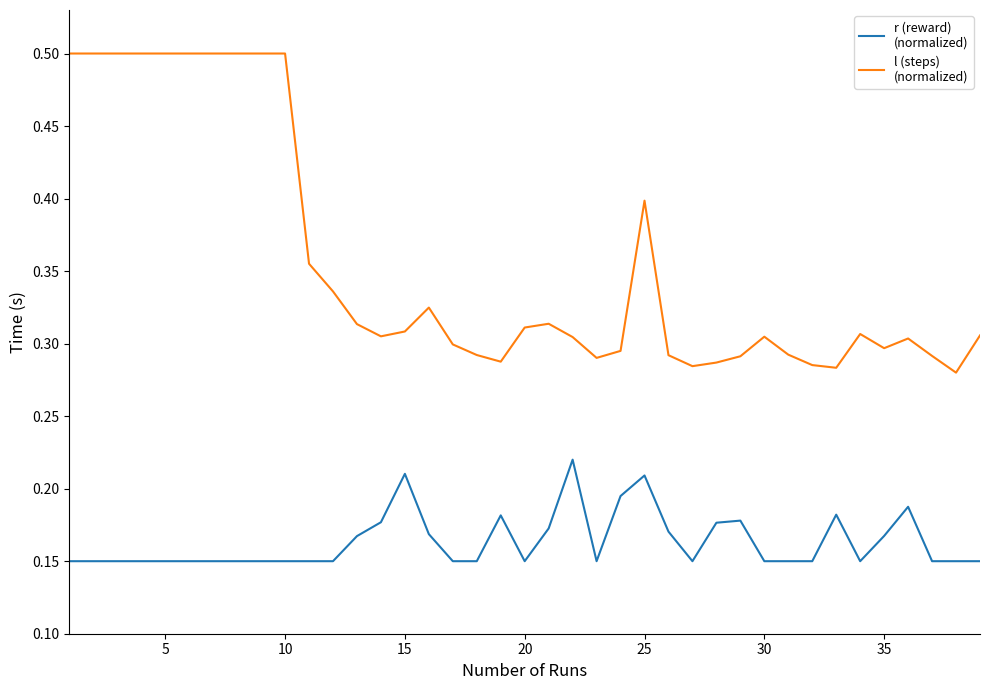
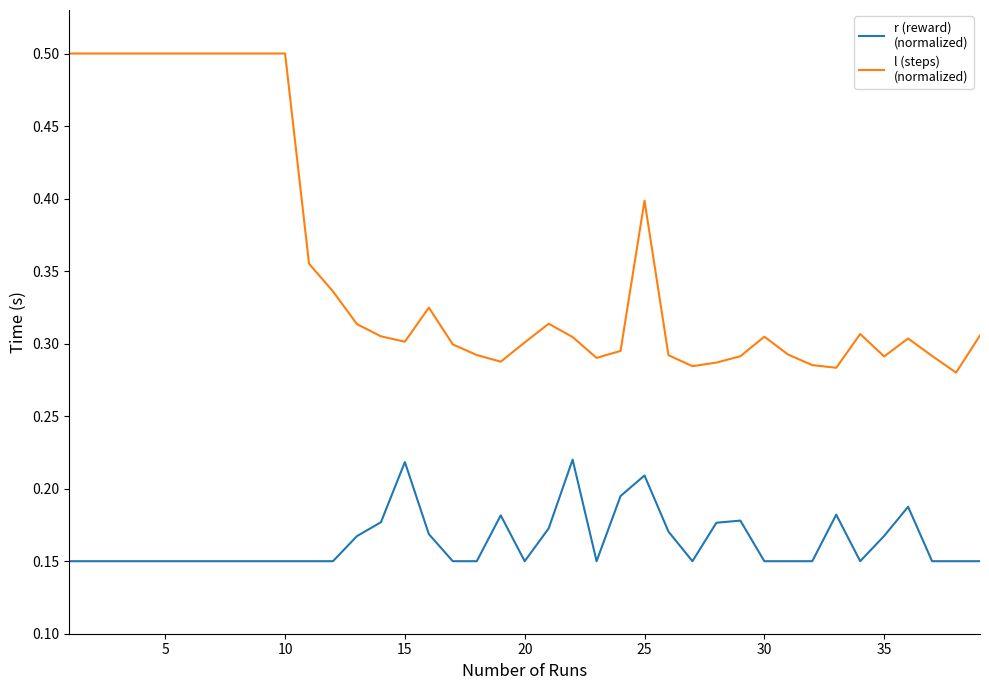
r (reward) (normalized), 15: 0.210 -> 0.218
l (steps) (normalized), 15: 0.308 -> 0.301
l (steps) (normalized), 20: 0.311 -> 0.301
l (steps) (normalized), 35: 0.297 -> 0.291
